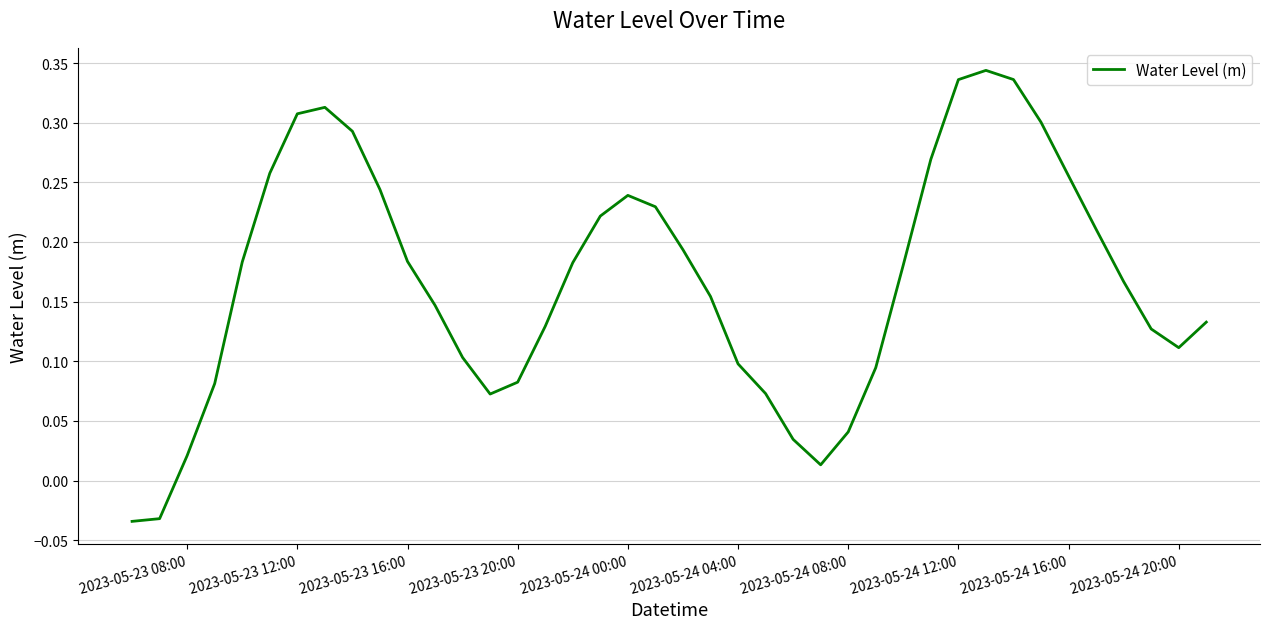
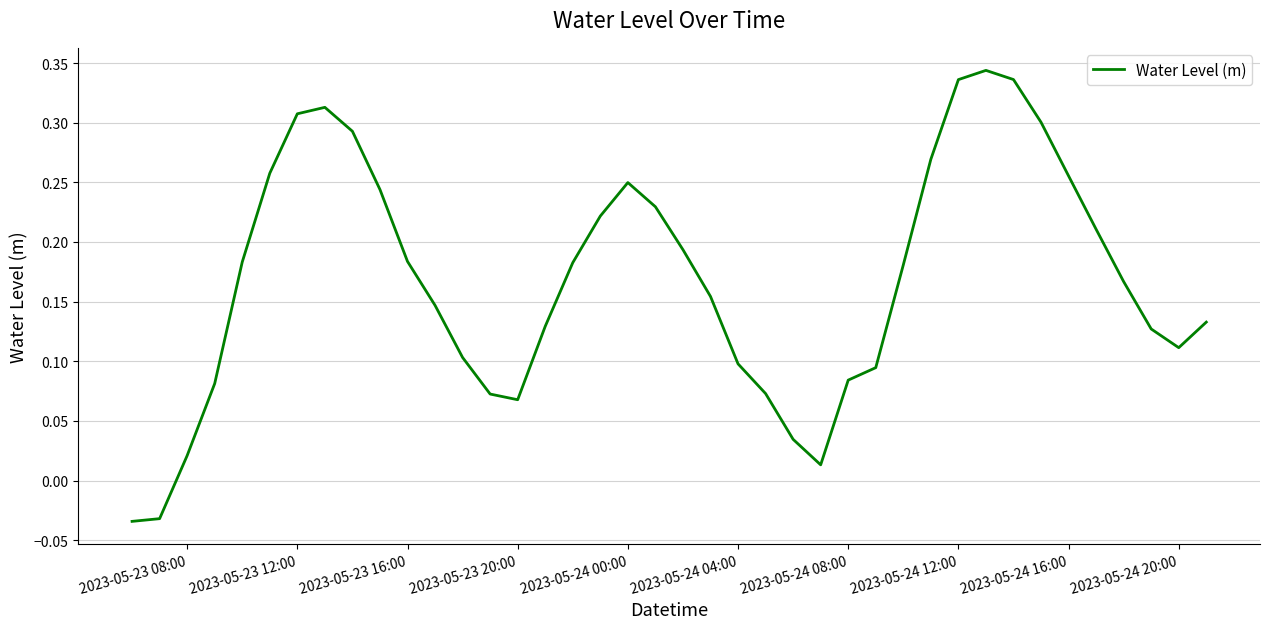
2023-05-23 20:00: 0.082 -> 0.068
2023-05-24 00:00: 0.239 -> 0.250
2023-05-24 08:00: 0.041 -> 0.084
